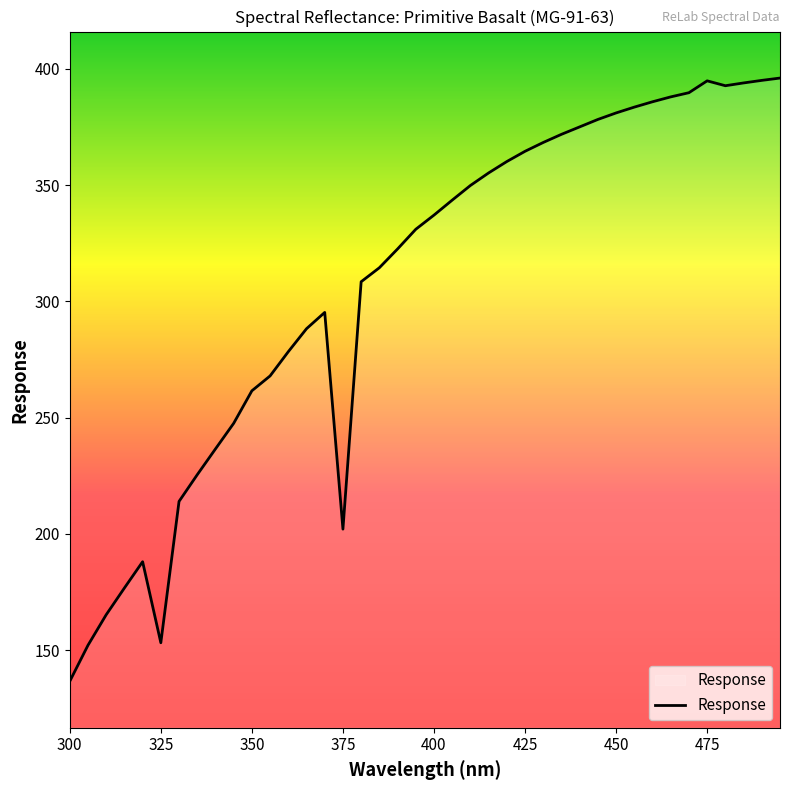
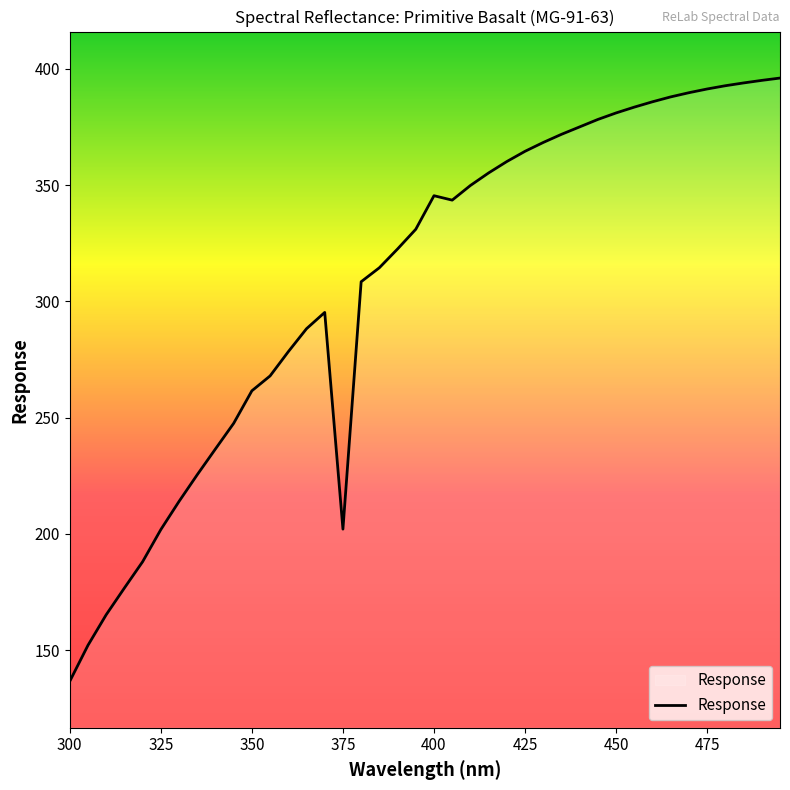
325: 153 -> 202
400: 337 -> 345
475: 395 -> 391
